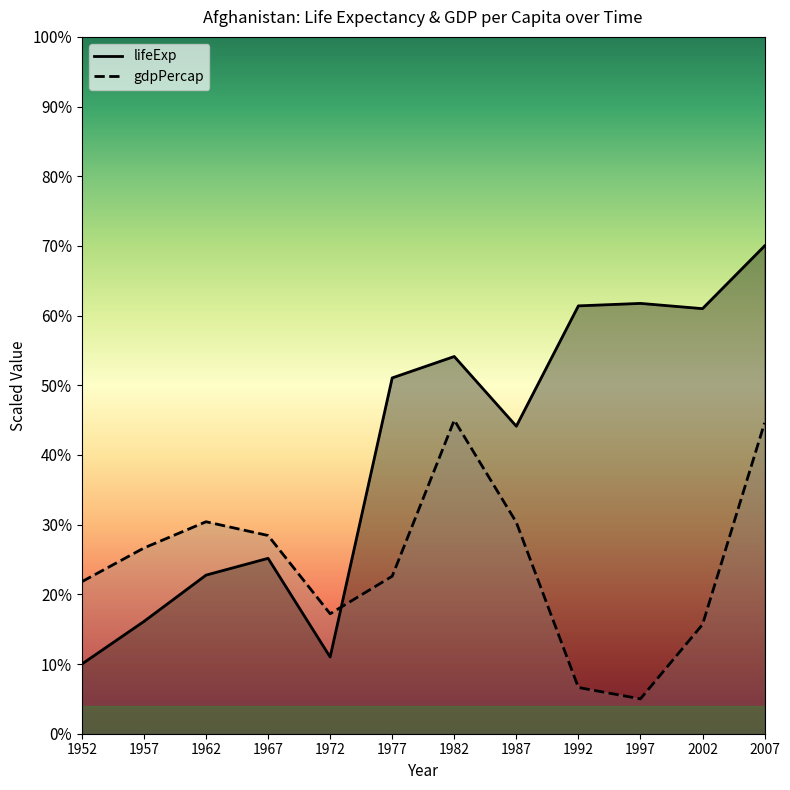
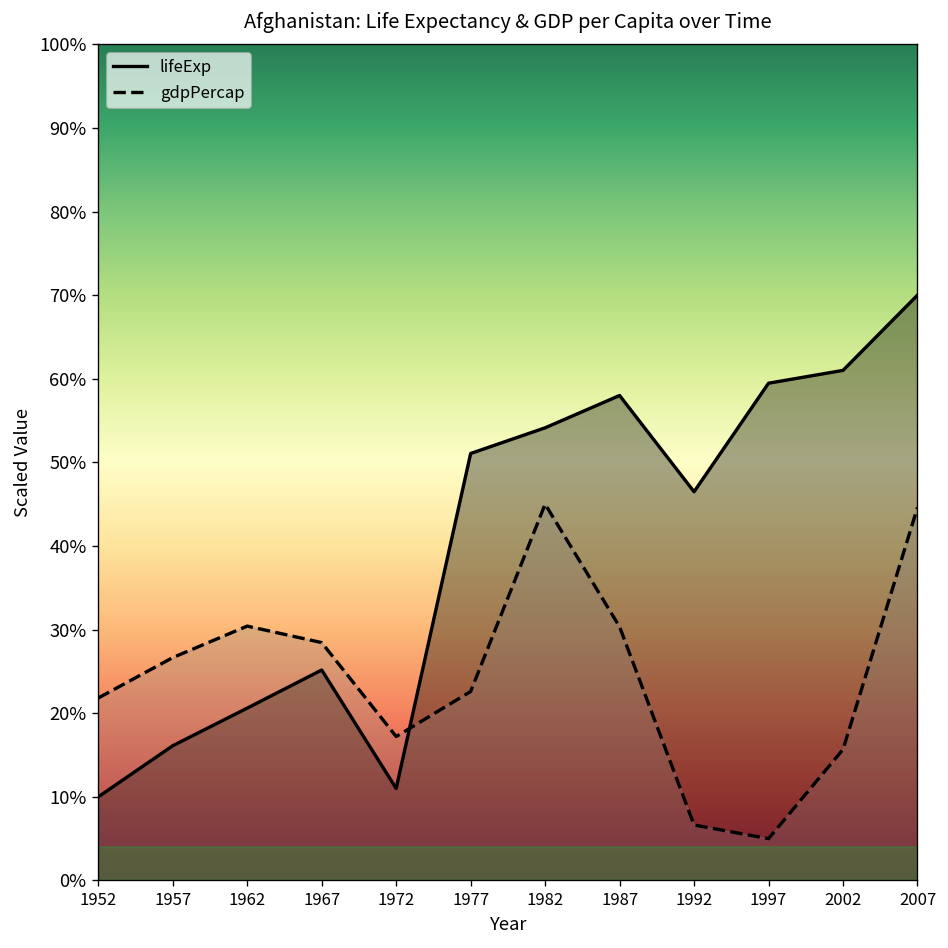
lifeExp, 1962: 23% -> 21%
lifeExp, 1987: 44% -> 58%
lifeExp, 1992: 61% -> 46%
lifeExp, 1997: 62% -> 59%
